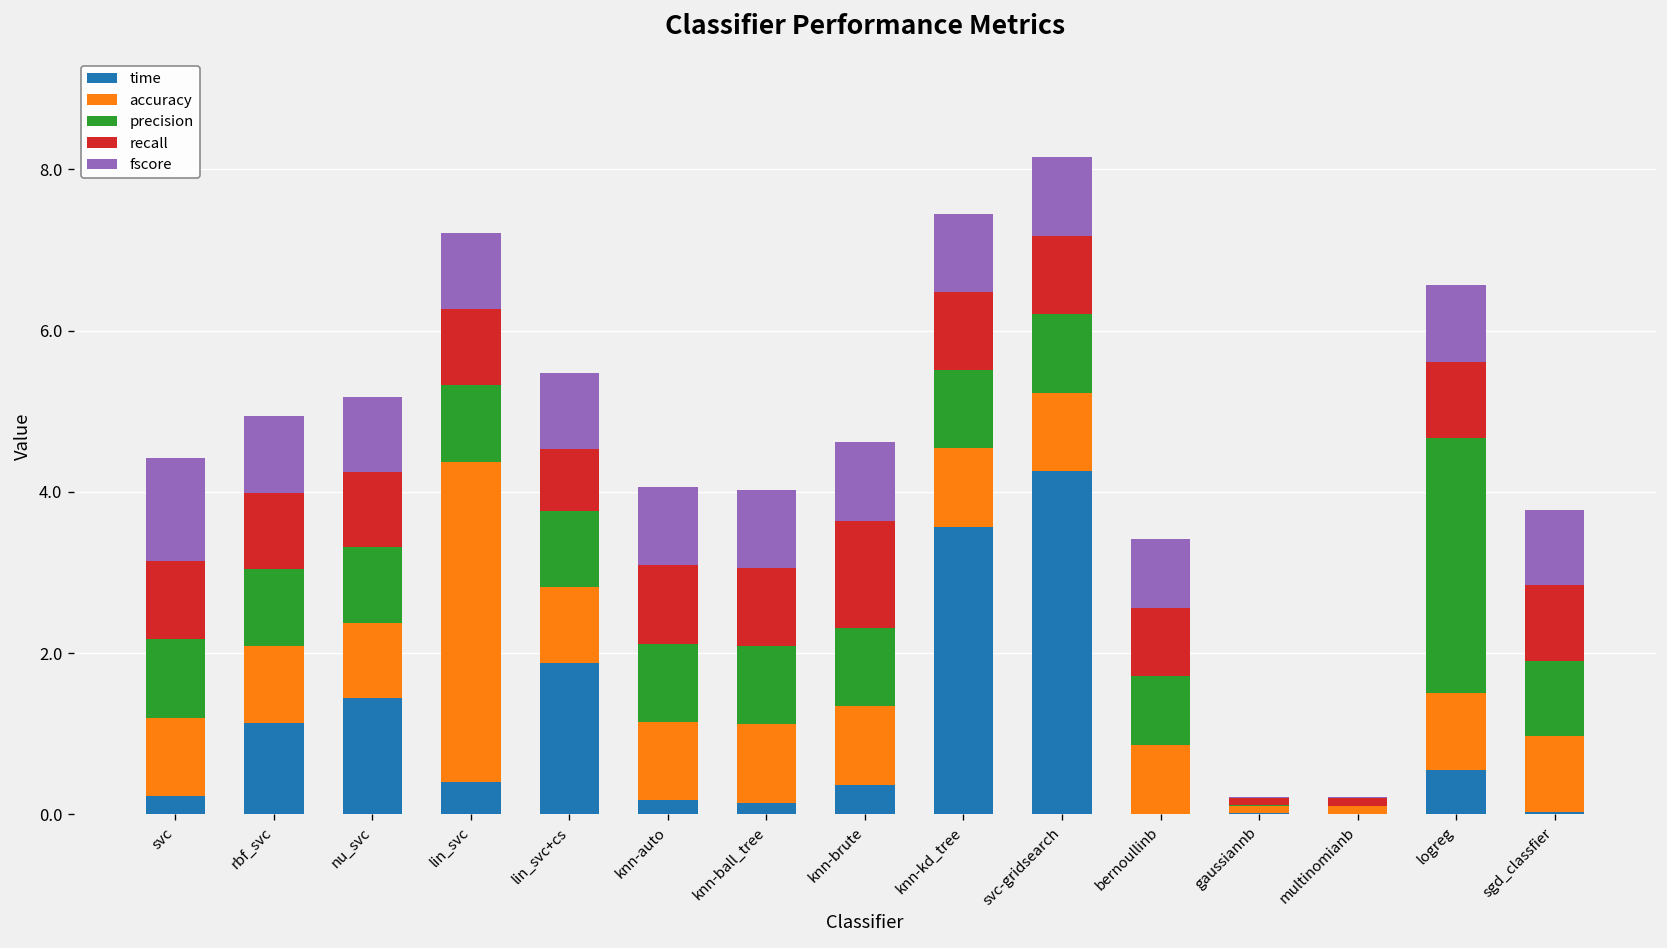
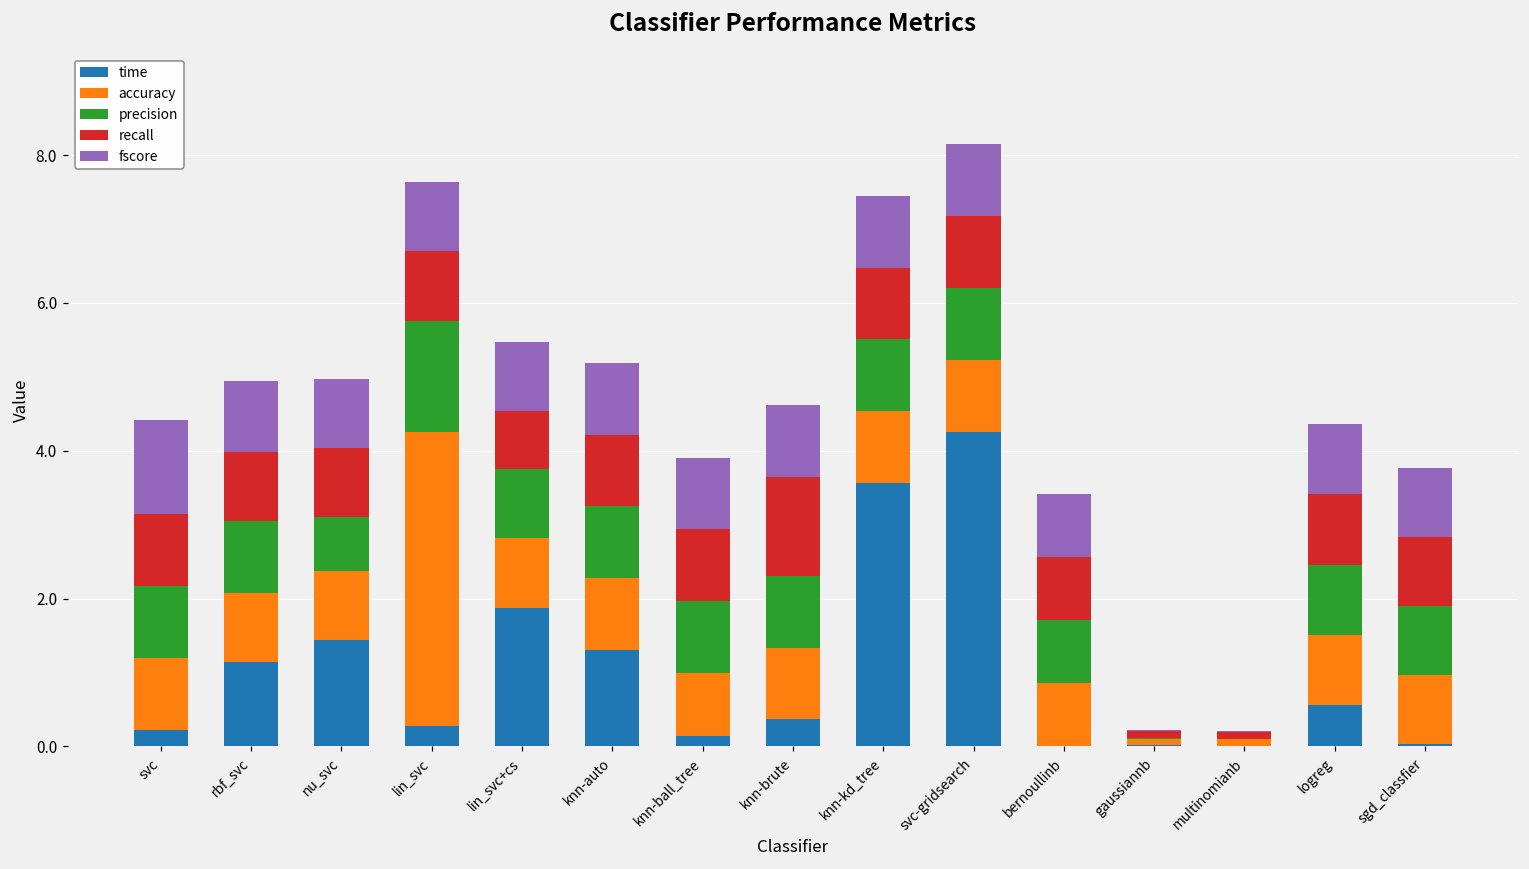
precision, nu_svc: 0.9 -> 0.7
time, lin_svc: 0.4 -> 0.3
precision, lin_svc: 0.9 -> 1.5
time, knn-auto: 0.2 -> 1.3
accuracy, knn-ball_tree: 1.0 -> 0.8
precision, logreg: 3.2 -> 1.0
